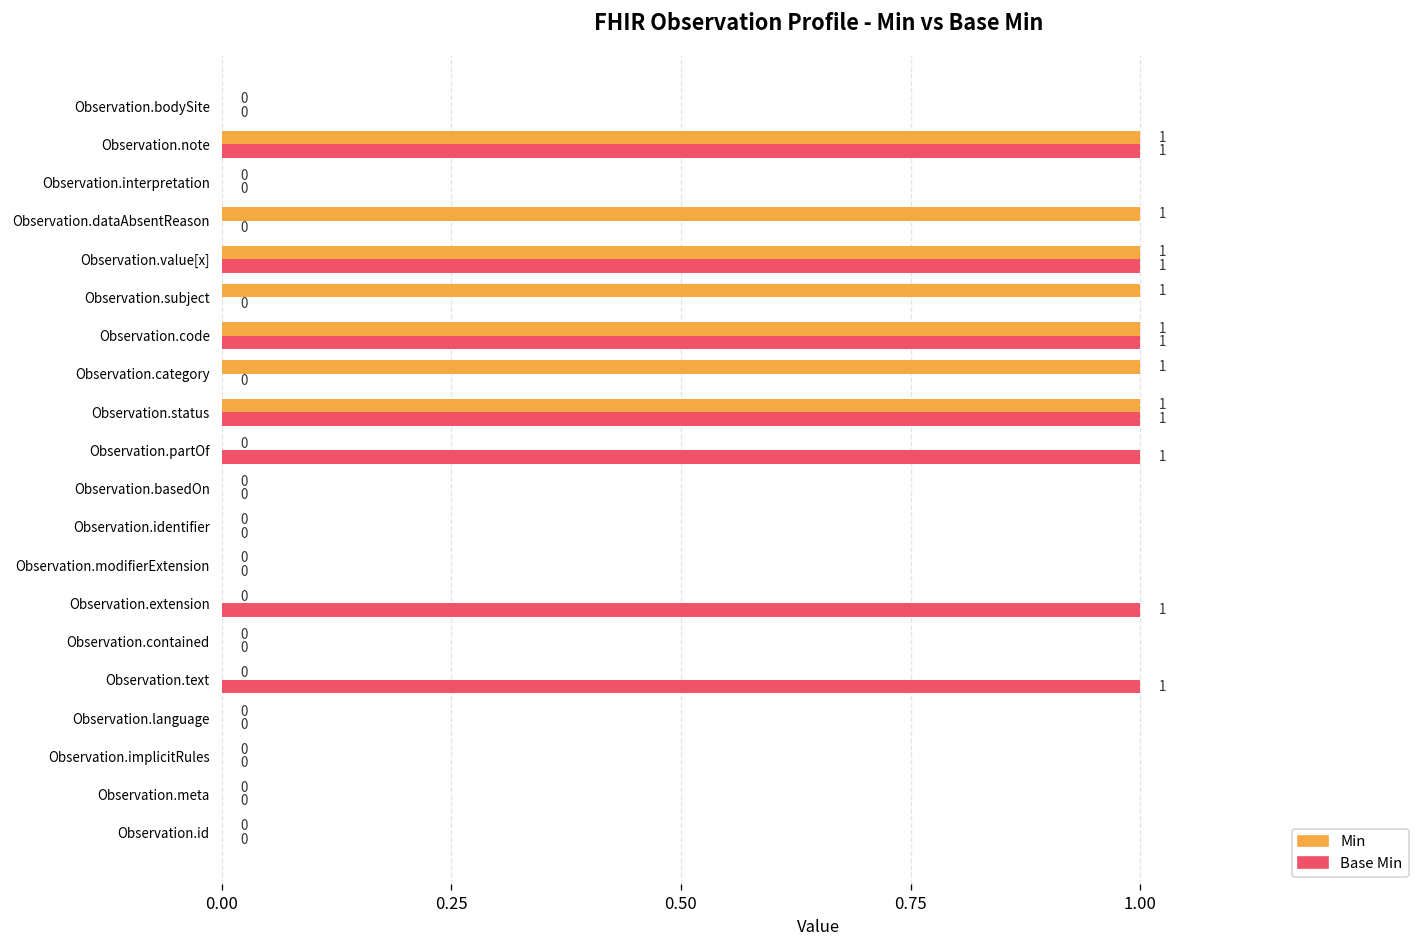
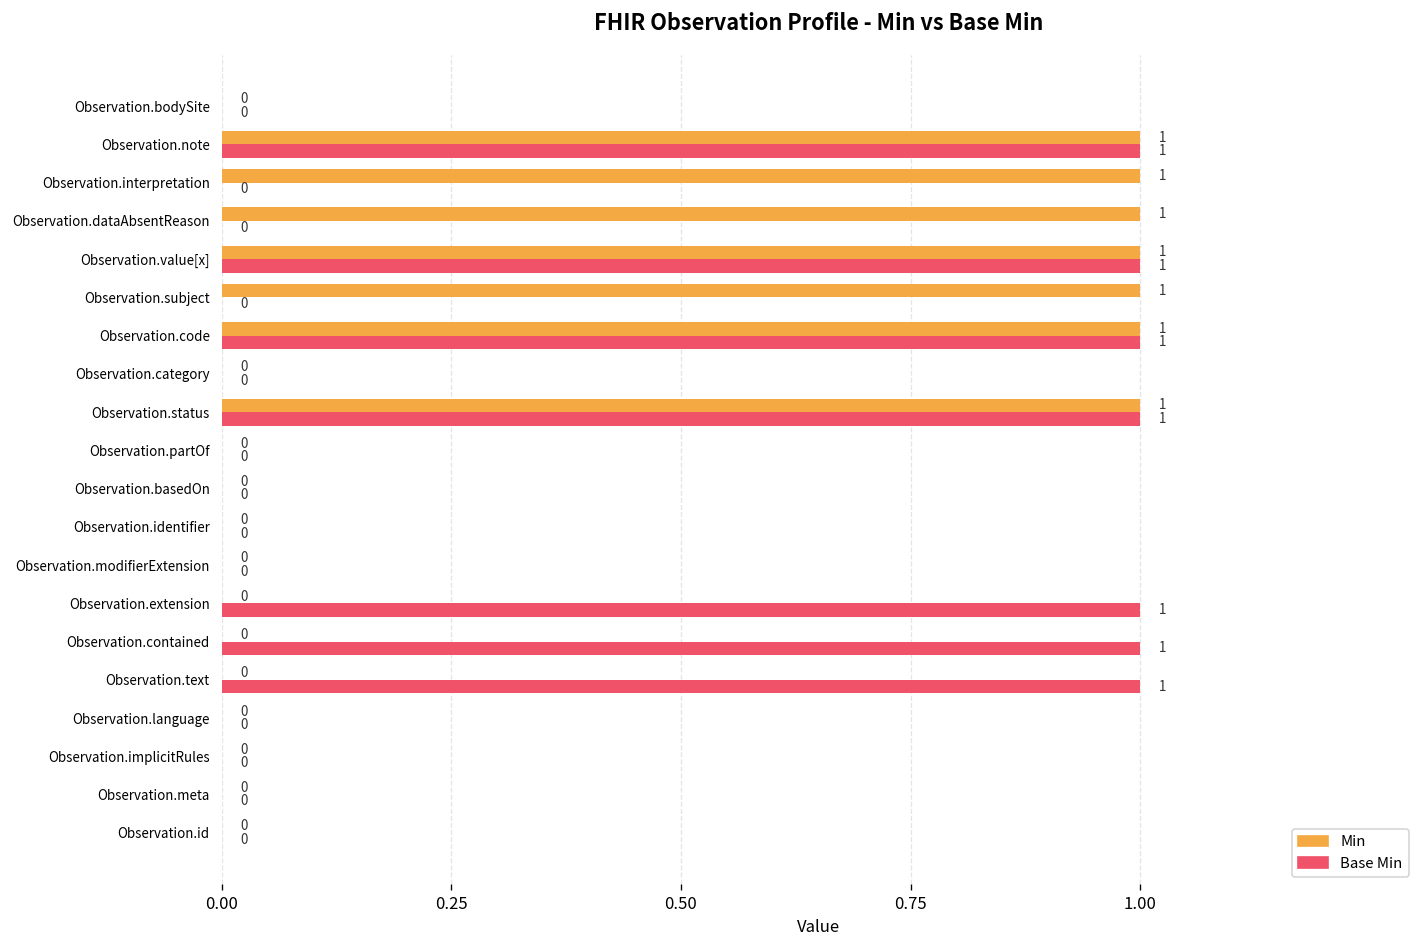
Min, Observation.interpretation: 0 -> 1
Min, Observation.category: 1 -> 0
Base Min, Observation.partOf: 1 -> 0
Base Min, Observation.contained: 0 -> 1
